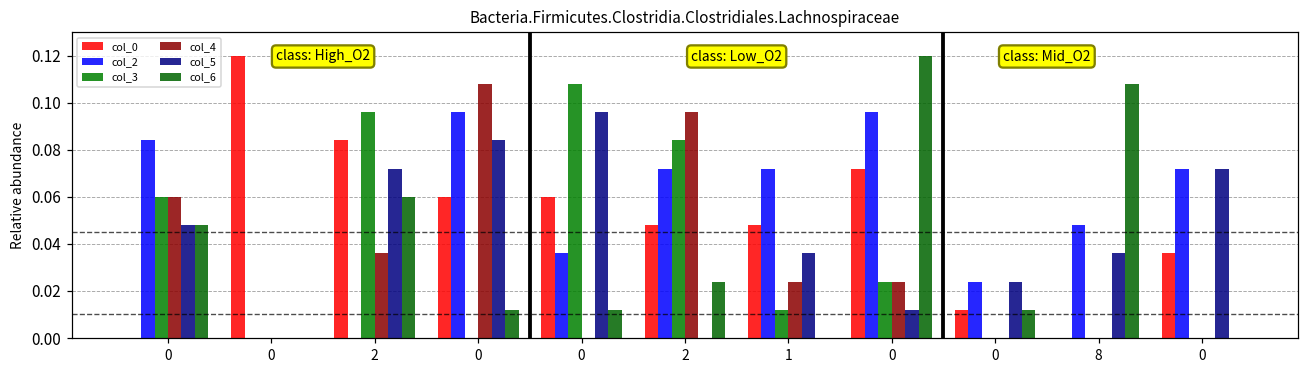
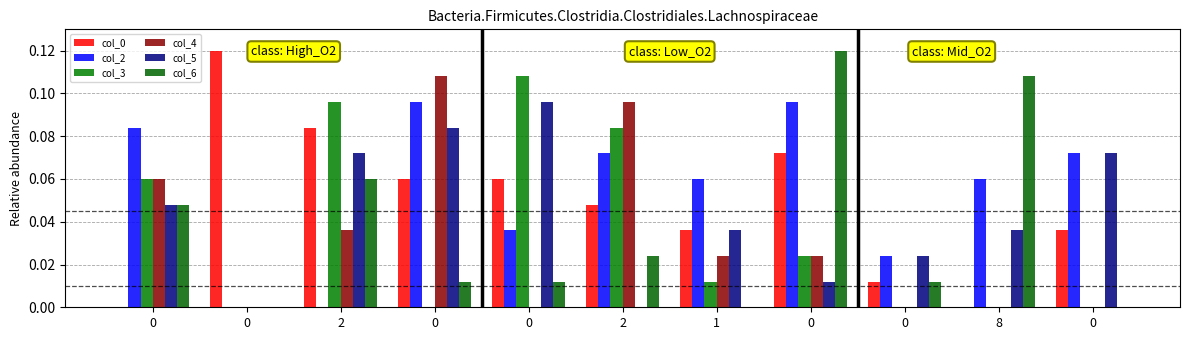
col_0, 1: 0.048 -> 0.036
col_2, 1: 0.072 -> 0.060
col_2, 8: 0.048 -> 0.060
